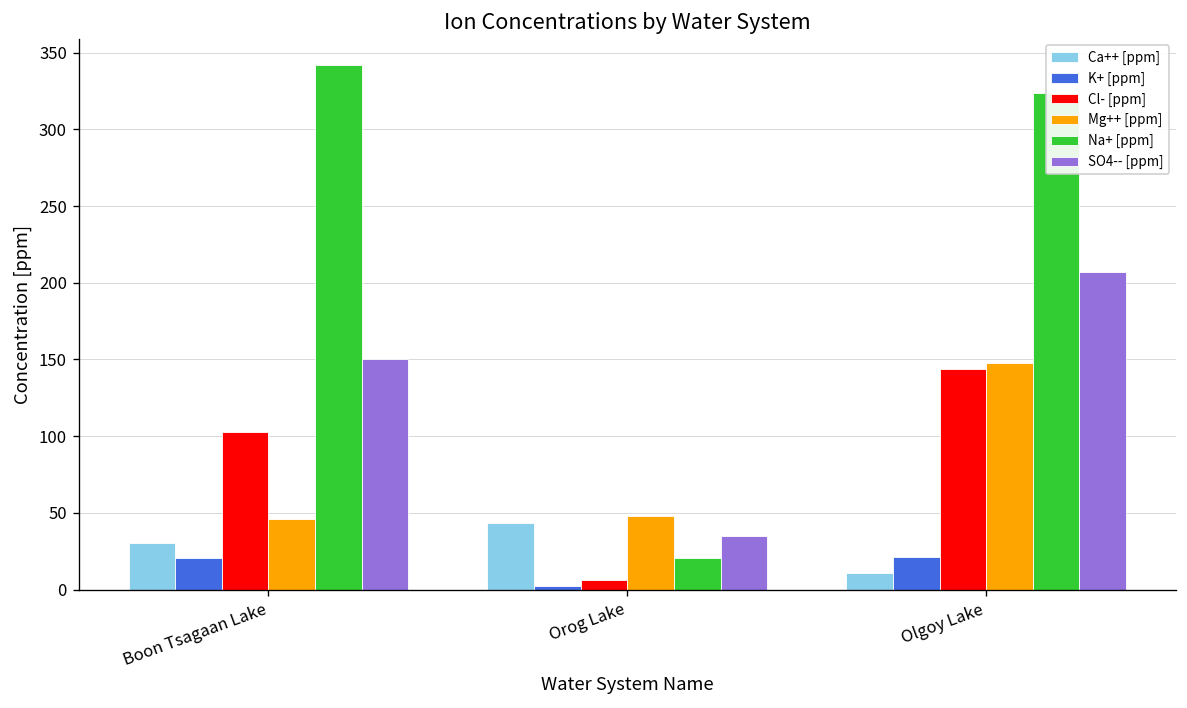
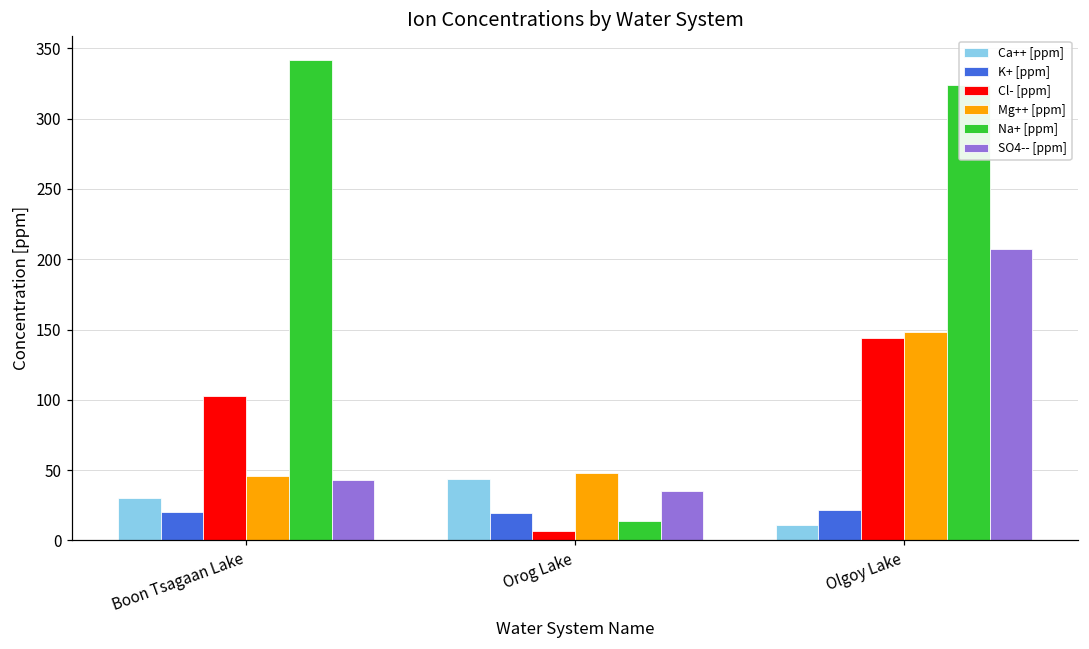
SO4-- [ppm], Boon Tsagaan Lake: 150 -> 43
K+ [ppm], Orog Lake: 2 -> 19
Na+ [ppm], Orog Lake: 21 -> 14
